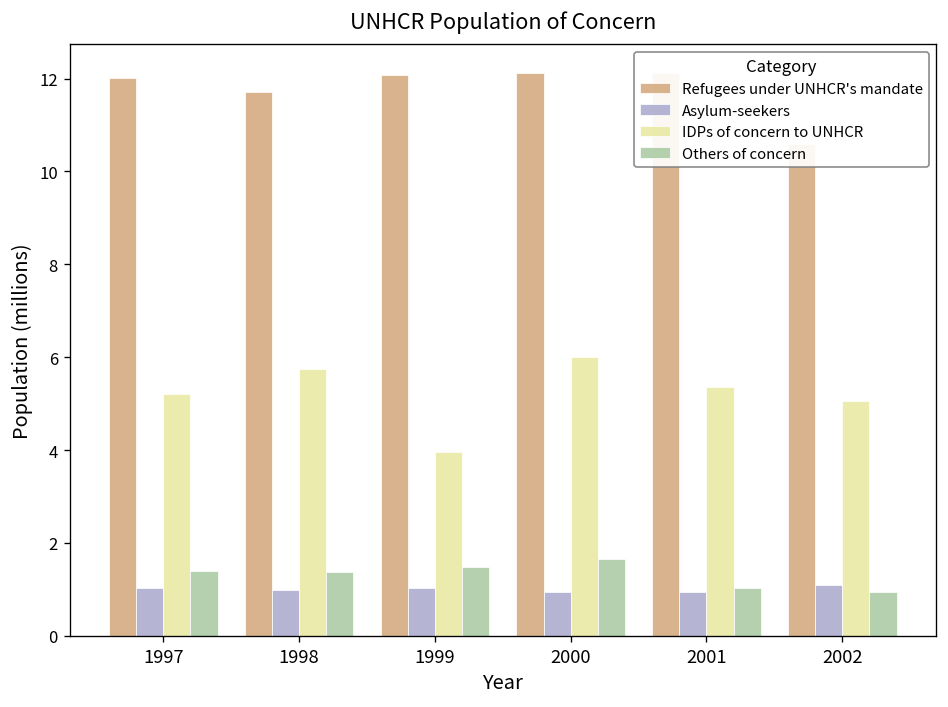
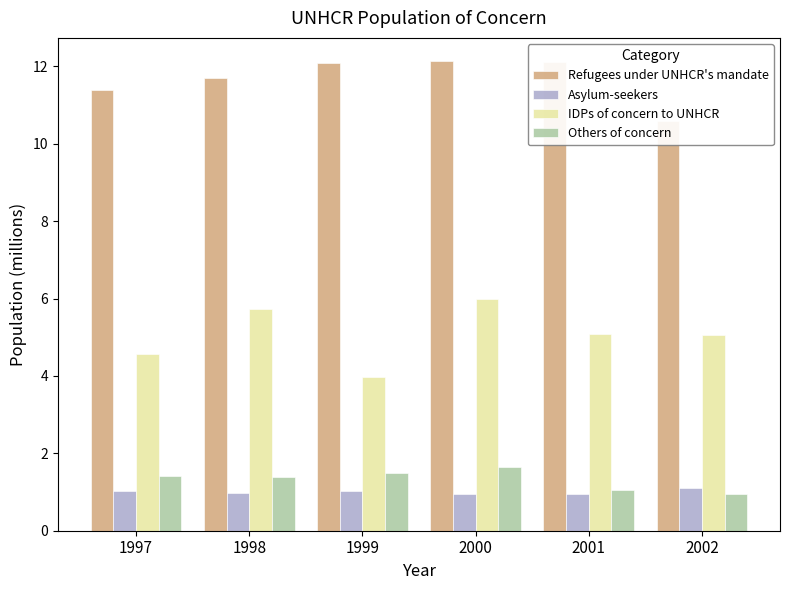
Refugees under UNHCR's mandate, 1997: 12.0 -> 11.4
IDPs of concern to UNHCR, 1997: 5.2 -> 4.6
IDPs of concern to UNHCR, 2001: 5.4 -> 5.1
